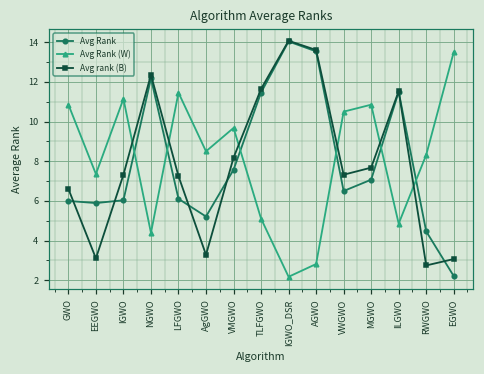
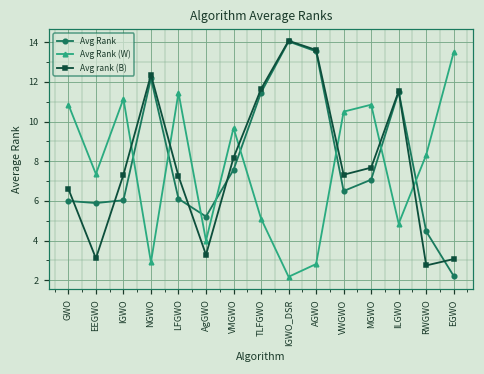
Avg Rank (W), NGWO: 4.4 -> 2.9
Avg Rank (W), AgGWO: 8.5 -> 4.0
